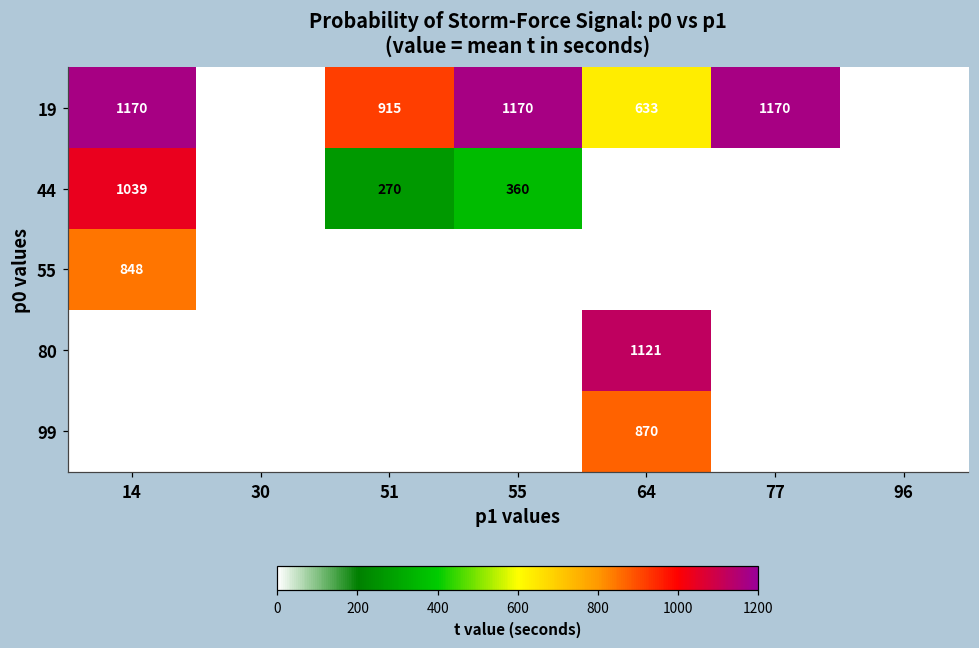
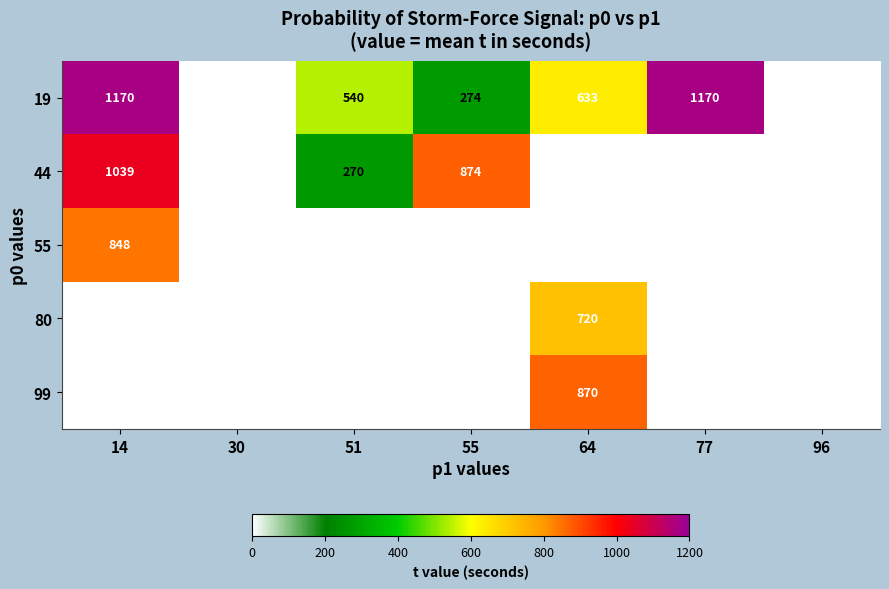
19, 51: 915 -> 540
19, 55: 1170 -> 274
44, 55: 360 -> 874
80, 64: 1121 -> 720
